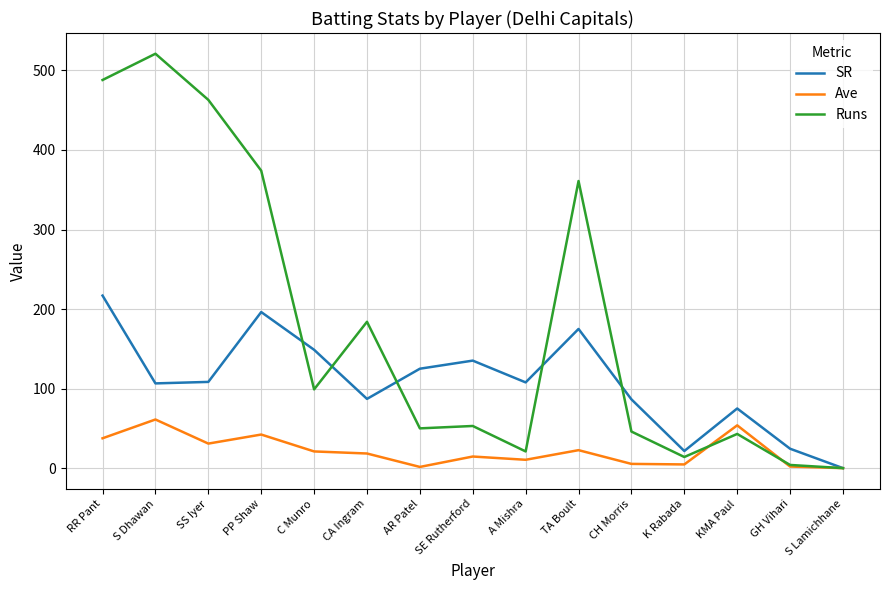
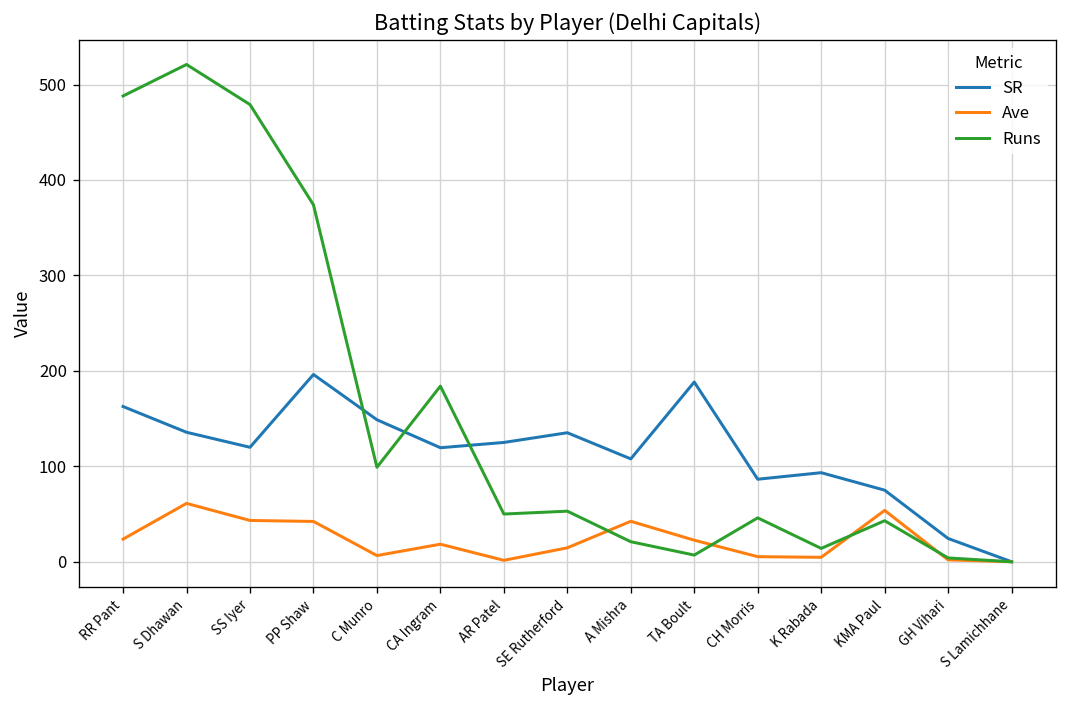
SR, RR Pant: 220 -> 160
Ave, RR Pant: 40 -> 20
SR, S Dhawan: 110 -> 140
SR, SS Iyer: 110 -> 120
Ave, SS Iyer: 30 -> 40
Runs, SS Iyer: 460 -> 480
Ave, C Munro: 20 -> 10
SR, CA Ingram: 90 -> 120
Ave, A Mishra: 10 -> 40
SR, TA Boult: 180 -> 190
Runs, TA Boult: 360 -> 10
SR, K Rabada: 20 -> 90
